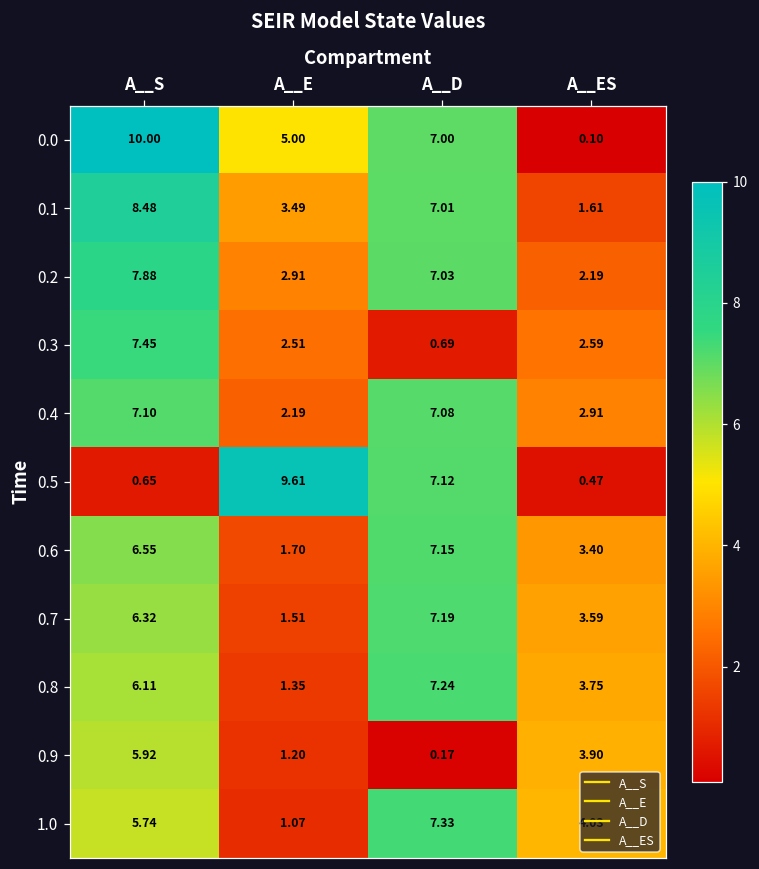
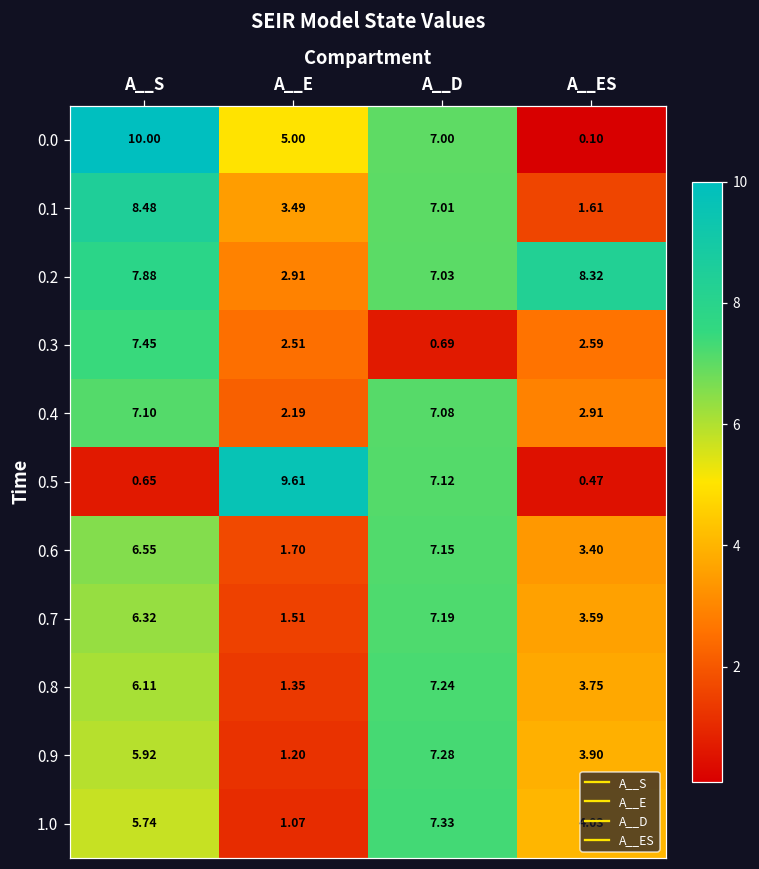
0.2, A__ES: 2.19 -> 8.32
0.9, A__D: 0.17 -> 7.28
